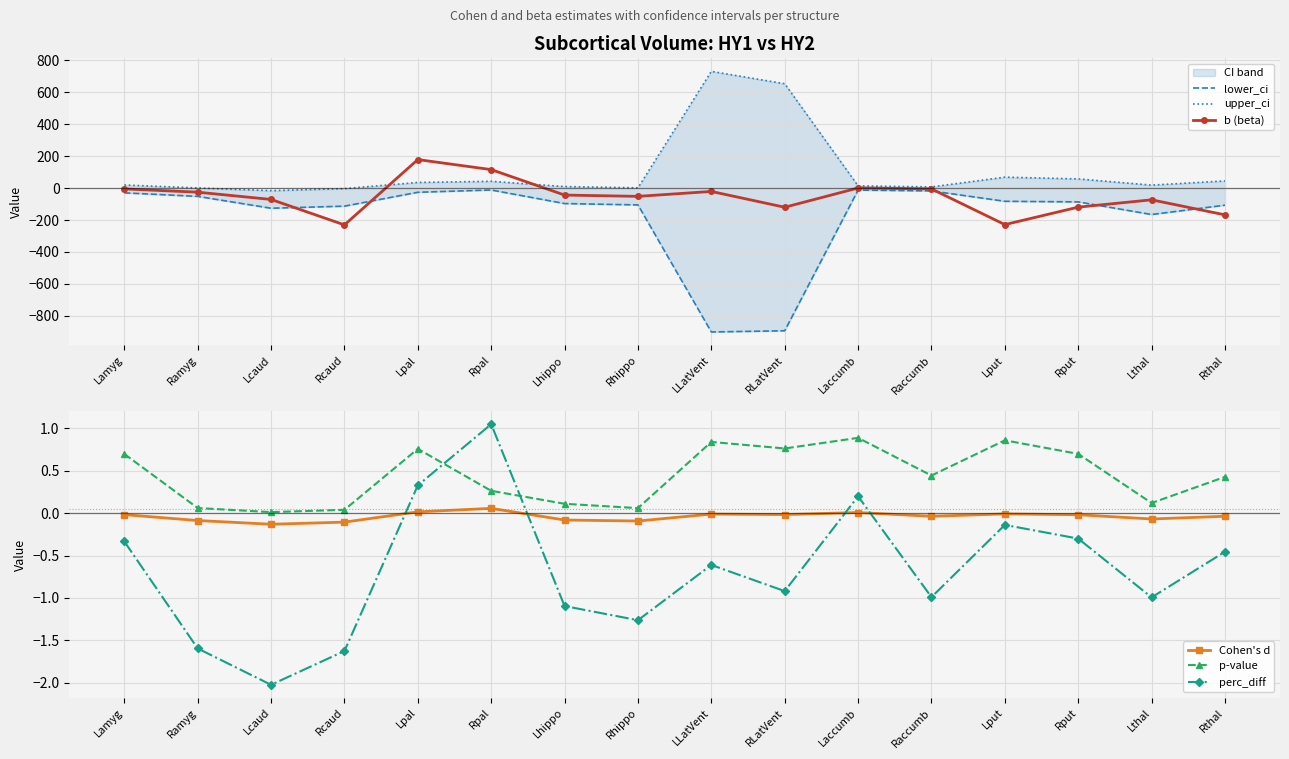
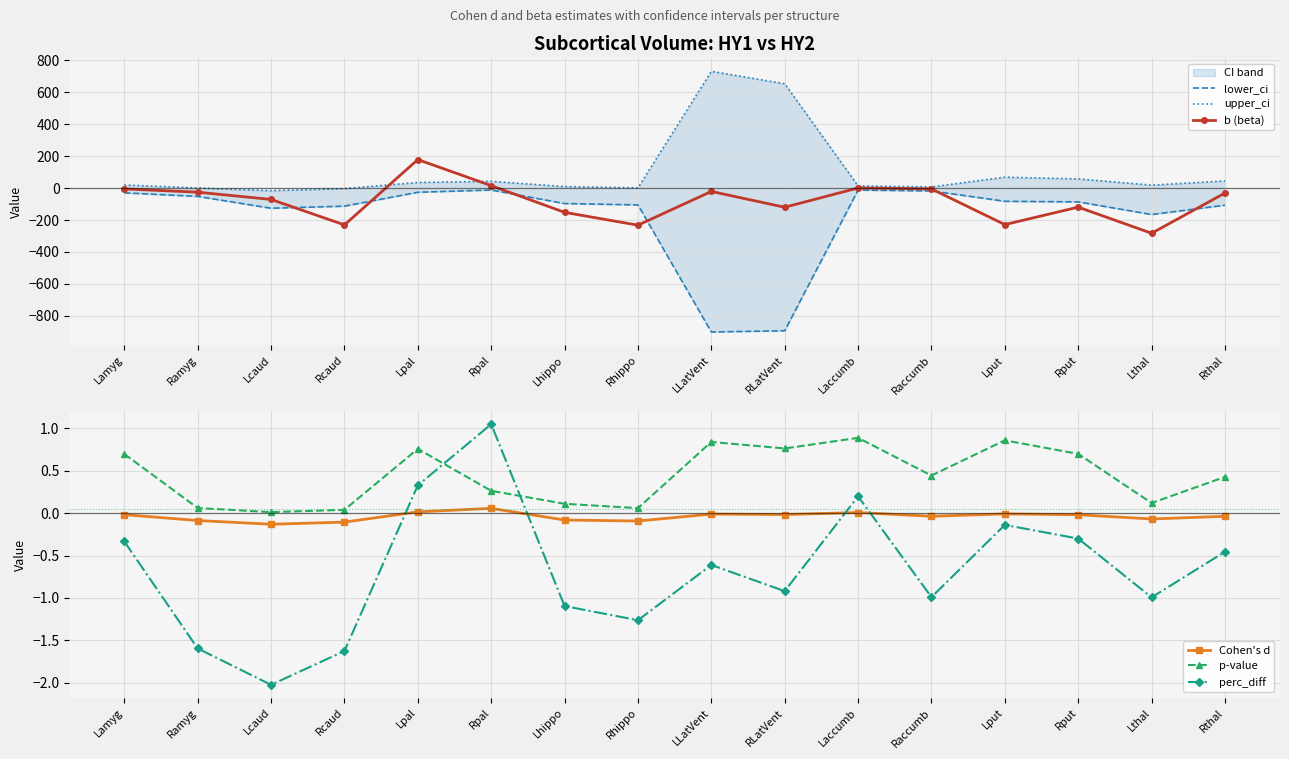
Subcortical Volume: HY1 vs HY2, b (beta), Rpal: 120 -> 20
Subcortical Volume: HY1 vs HY2, b (beta), Lhippo: -40 -> -150
Subcortical Volume: HY1 vs HY2, b (beta), Rhippo: -50 -> -230
Subcortical Volume: HY1 vs HY2, b (beta), Lthal: -70 -> -280
Subcortical Volume: HY1 vs HY2, b (beta), Rthal: -170 -> -30
